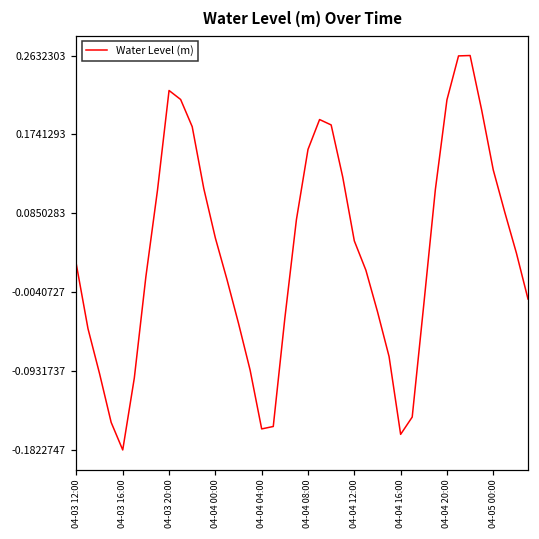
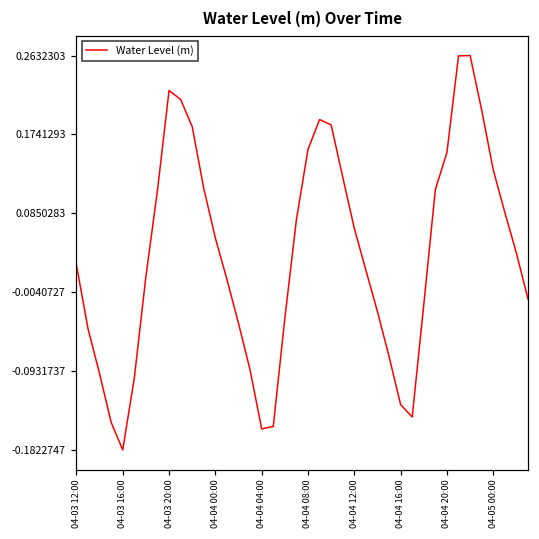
04-04 12:00: 0.05 -> 0.07
04-04 16:00: -0.16 -> -0.13
04-04 20:00: 0.21 -> 0.15
